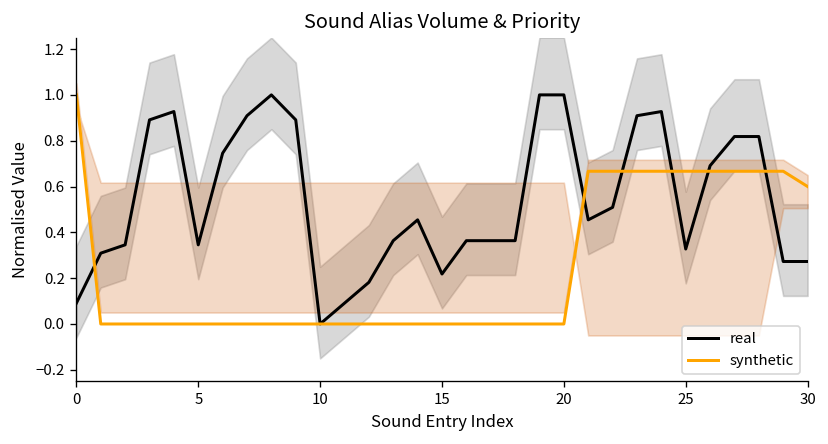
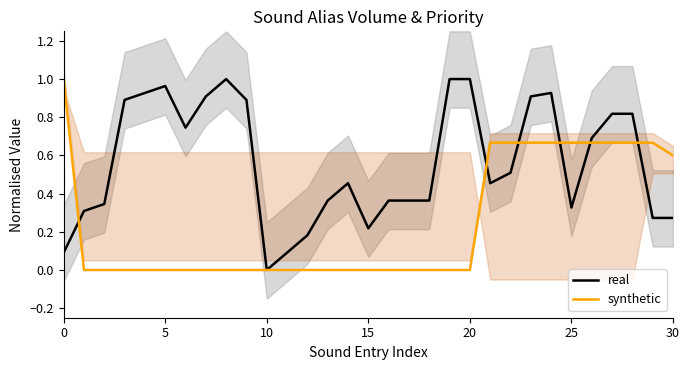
real, 5: 0.35 -> 0.96
